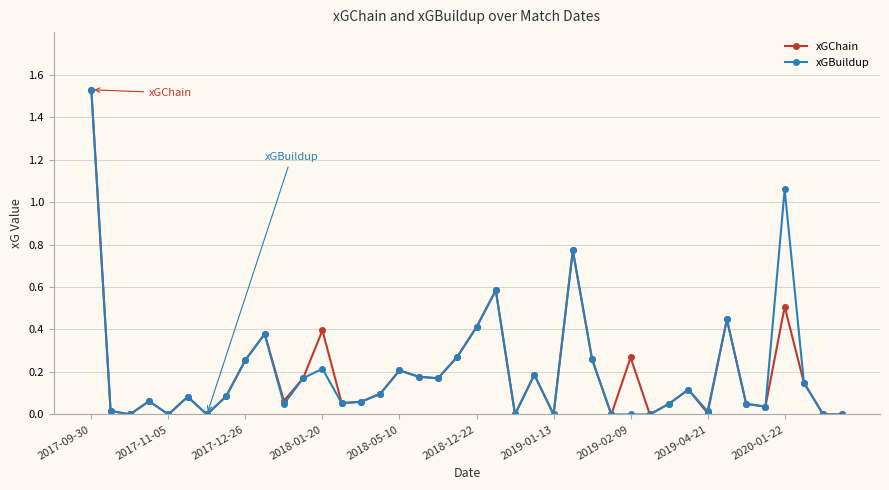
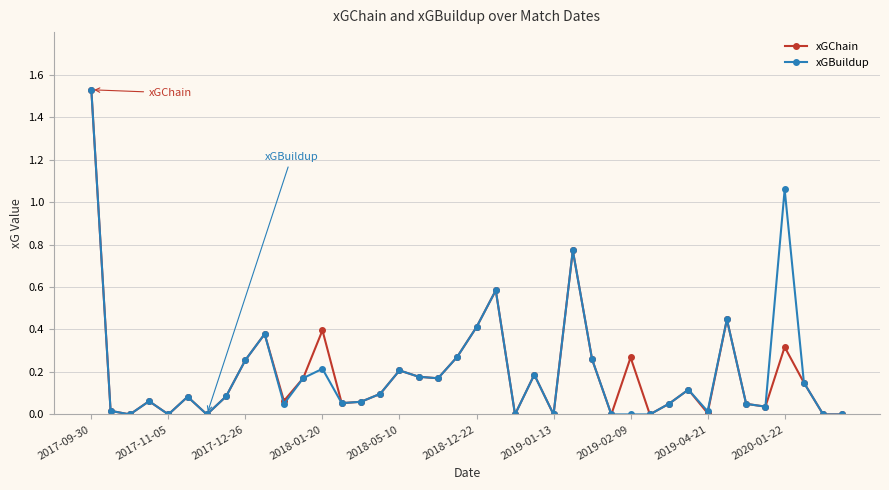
xGChain, 2020-01-22: 0.51 -> 0.32
